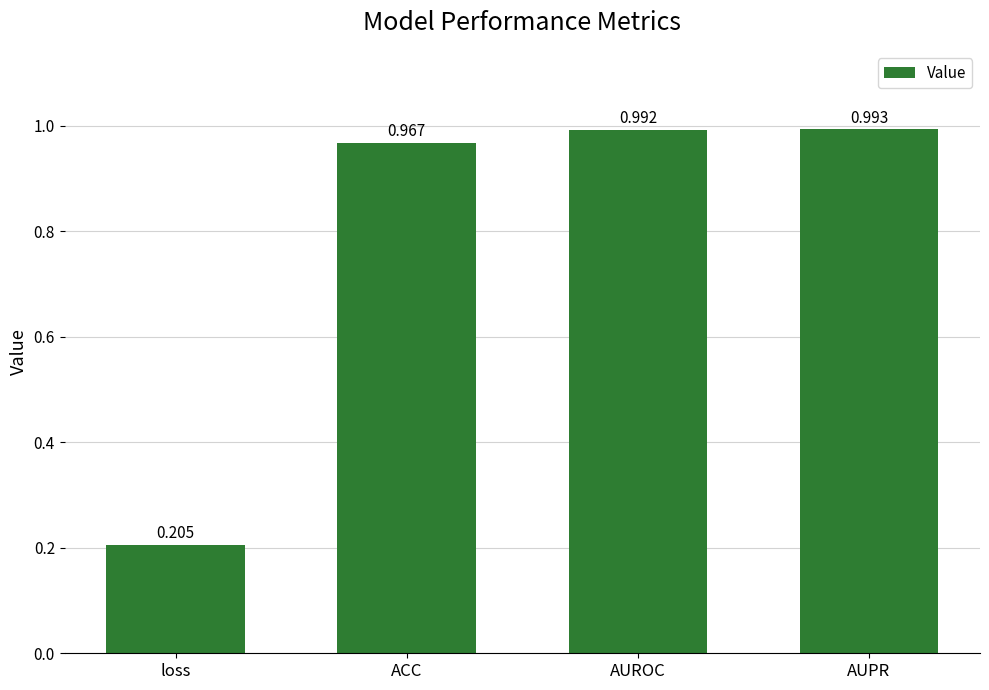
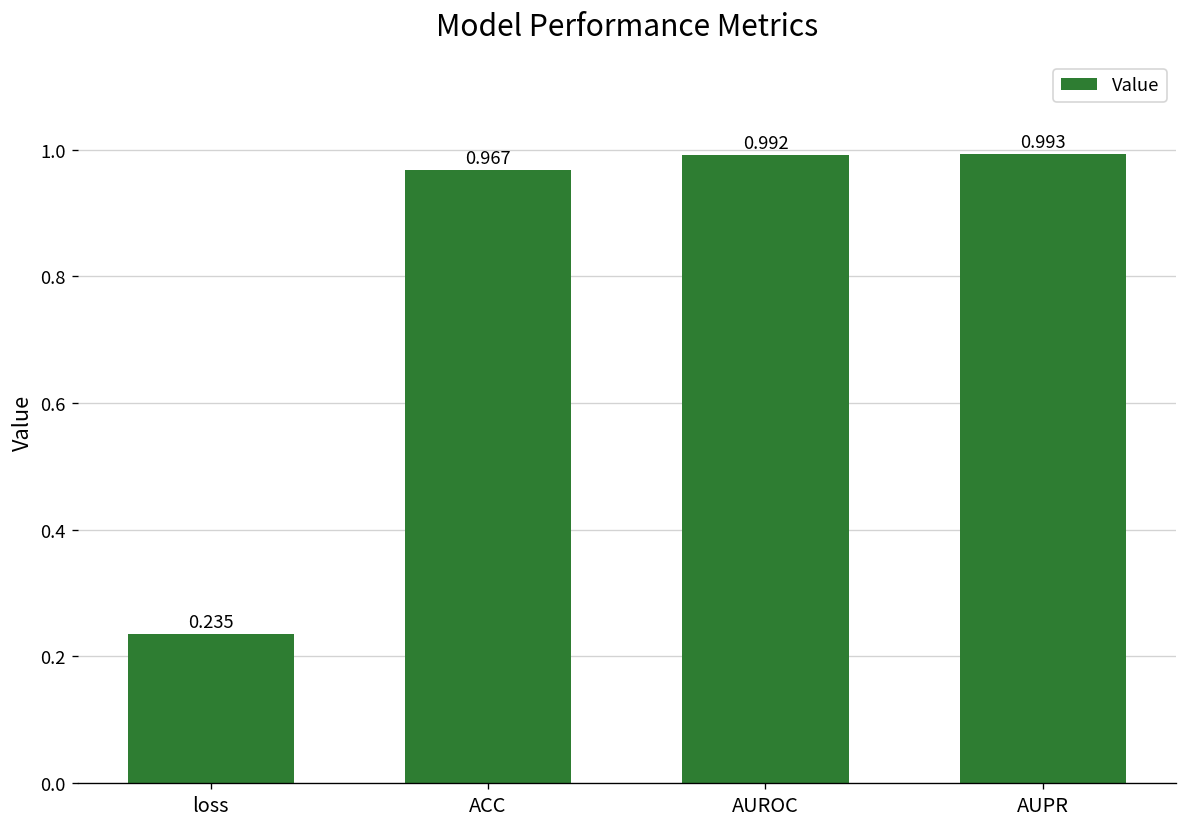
loss: 0.205 -> 0.235
